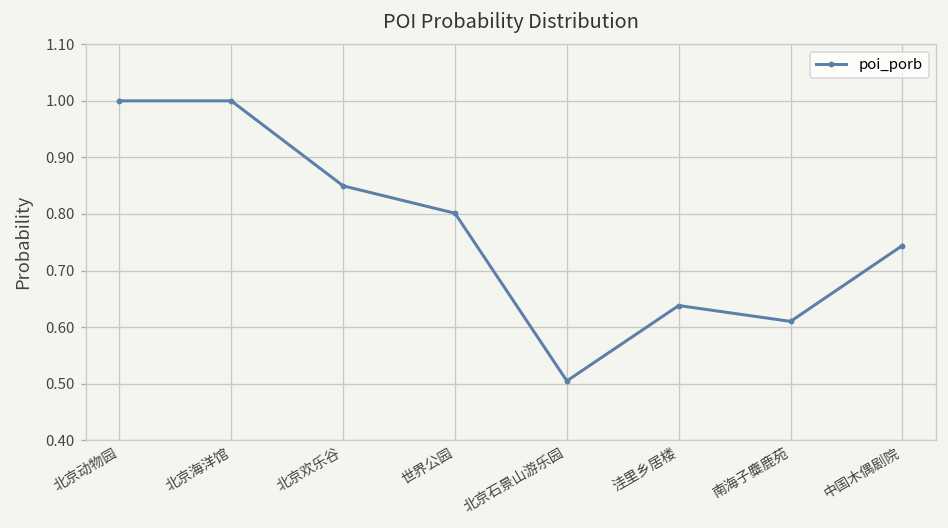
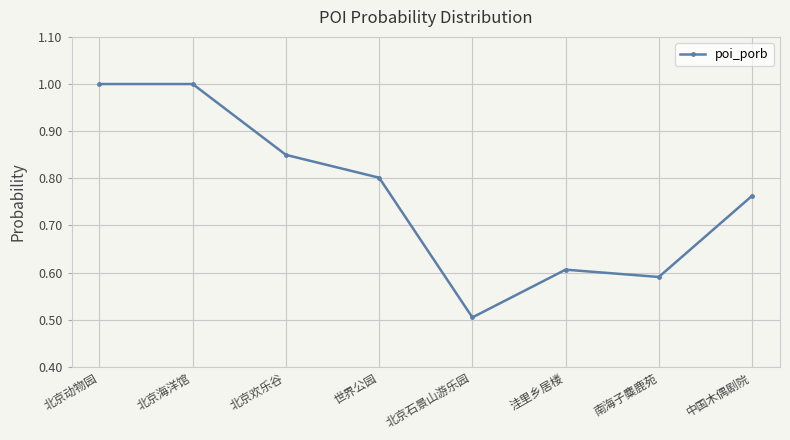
洼里乡居楼: 0.64 -> 0.61
南海子麋鹿苑: 0.61 -> 0.59
中国木偶剧院: 0.74 -> 0.76
